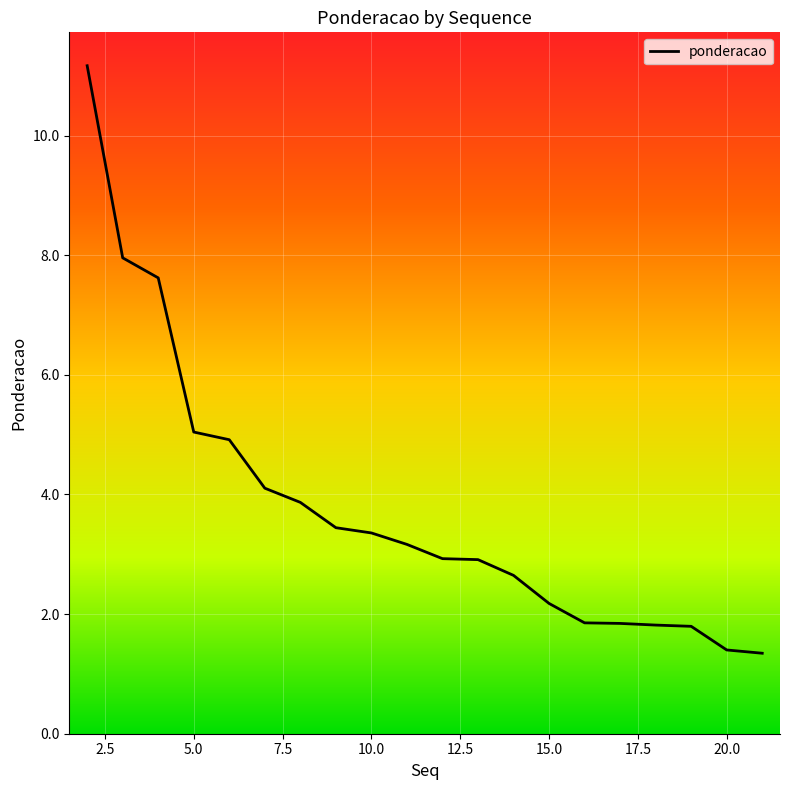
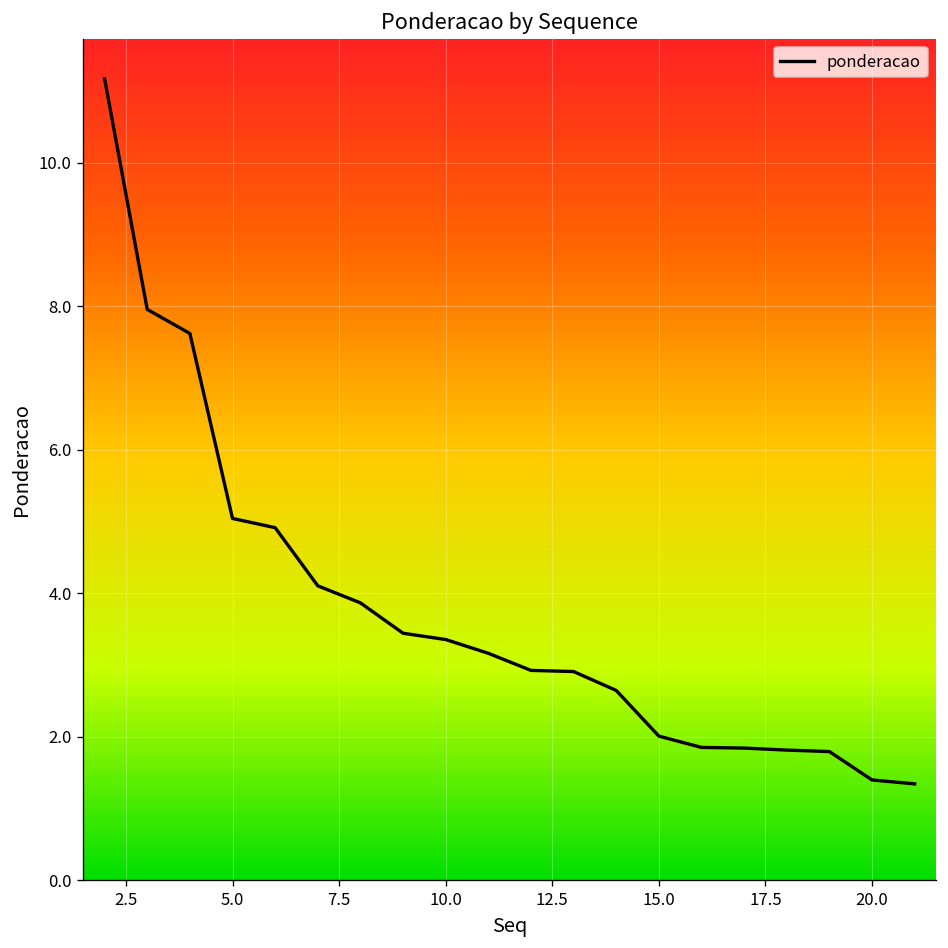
15.0: 2.2 -> 2.0
